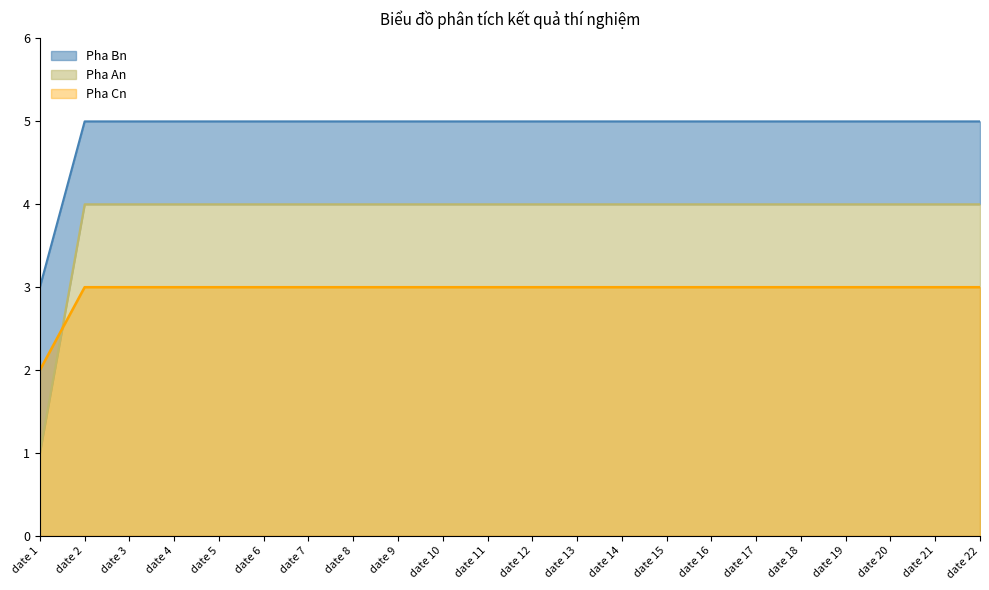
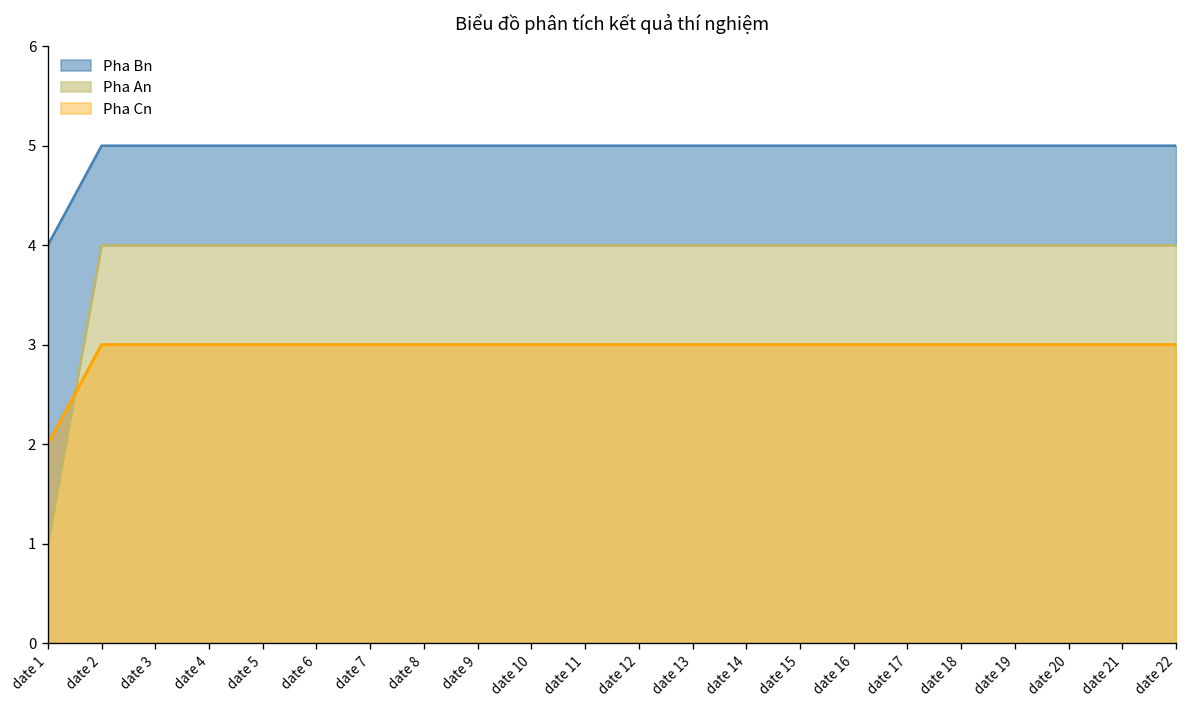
Pha Bn, date 1: 3 -> 4
